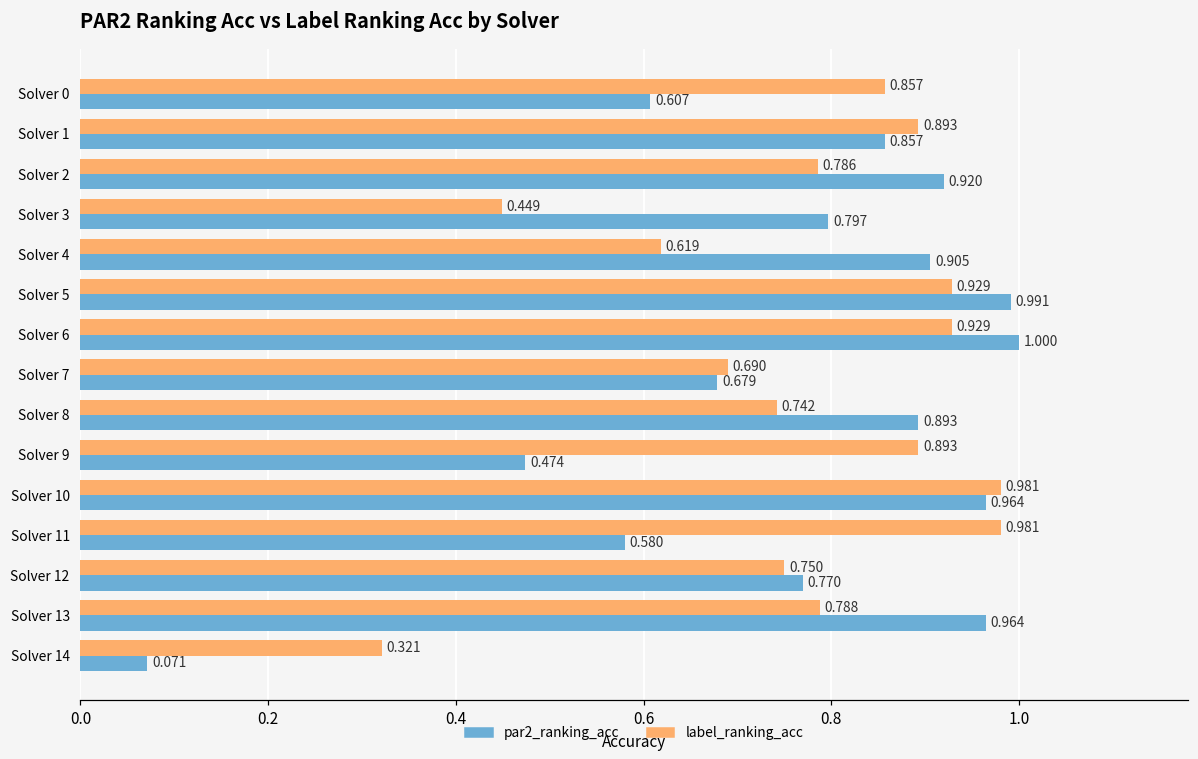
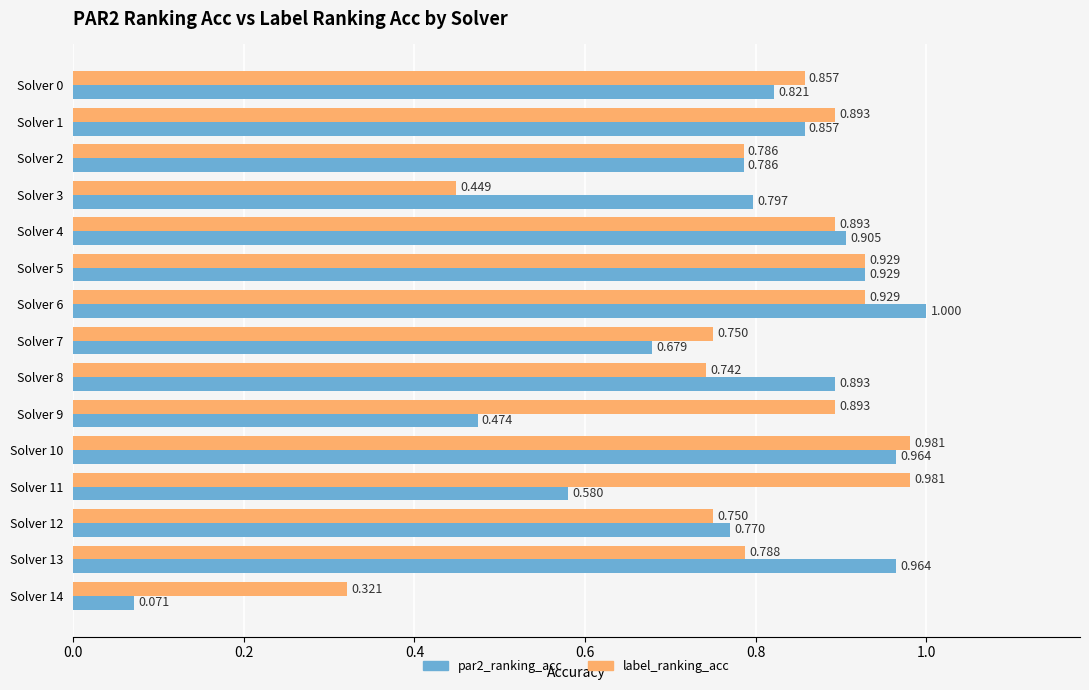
par2_ranking_acc, Solver 0: 0.607 -> 0.821
par2_ranking_acc, Solver 2: 0.920 -> 0.786
label_ranking_acc, Solver 4: 0.619 -> 0.893
par2_ranking_acc, Solver 5: 0.991 -> 0.929
label_ranking_acc, Solver 7: 0.690 -> 0.750
